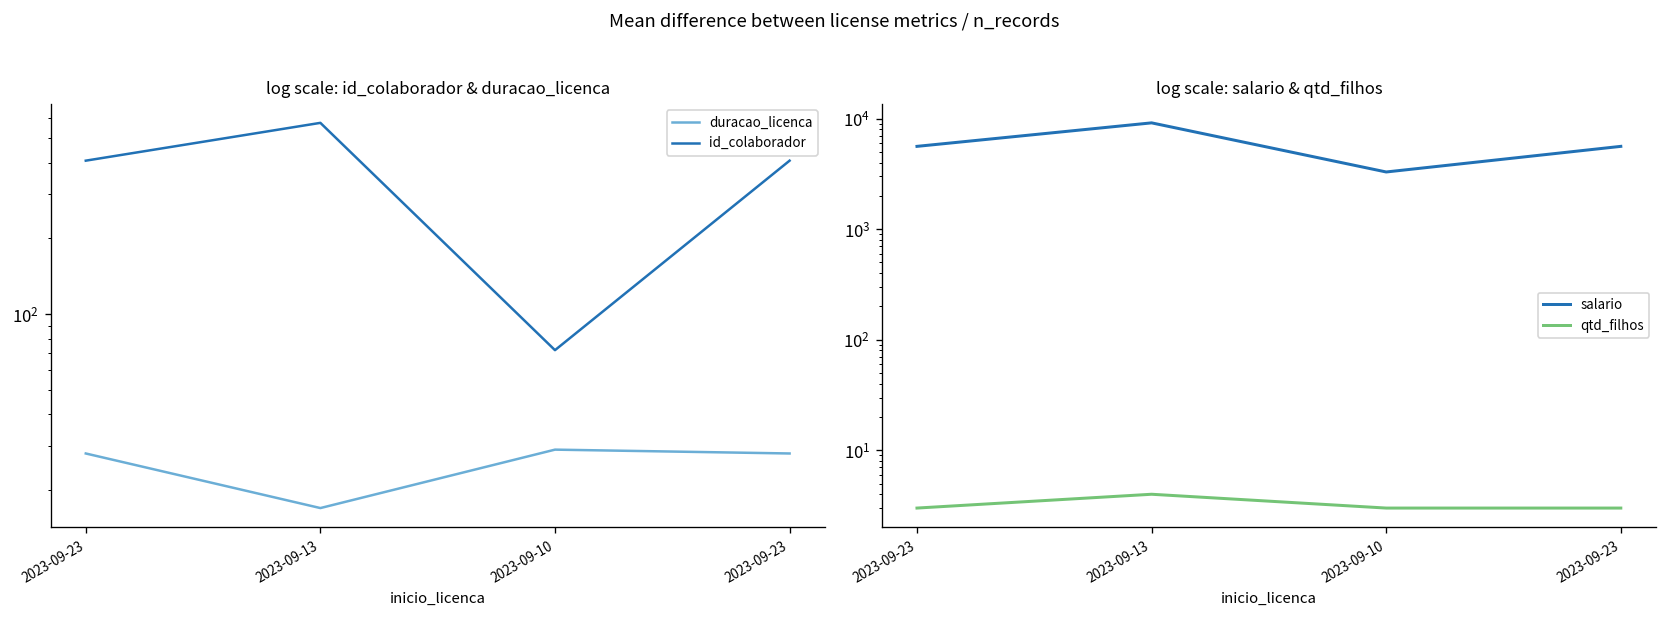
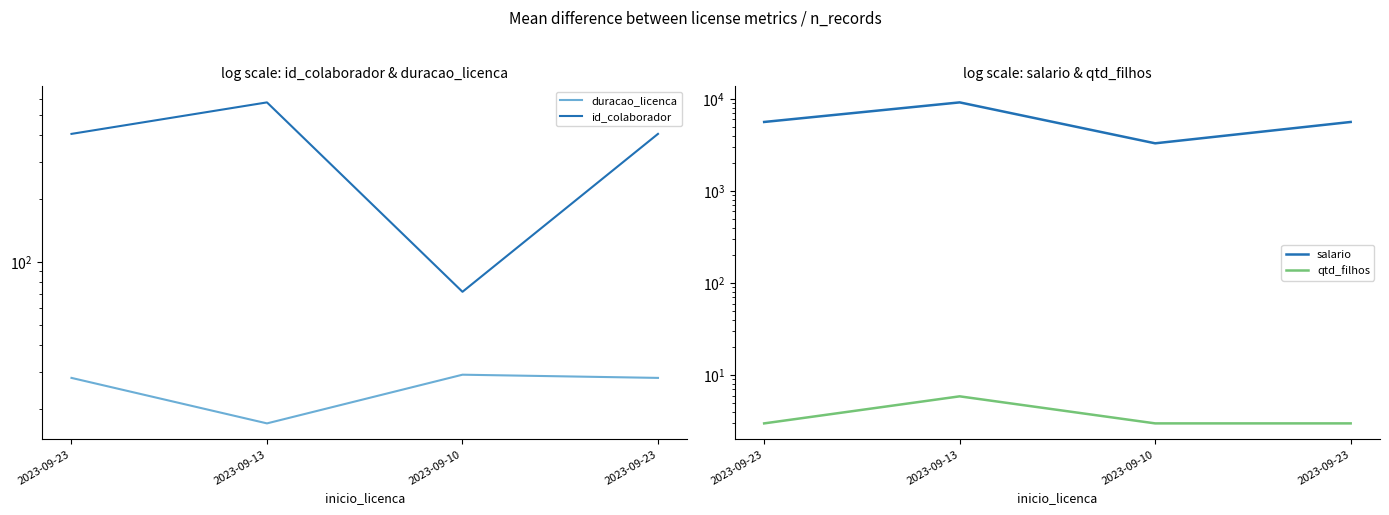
log scale: salario & qtd_filhos, qtd_filhos, 2023-09-13: 4.0 -> 6
